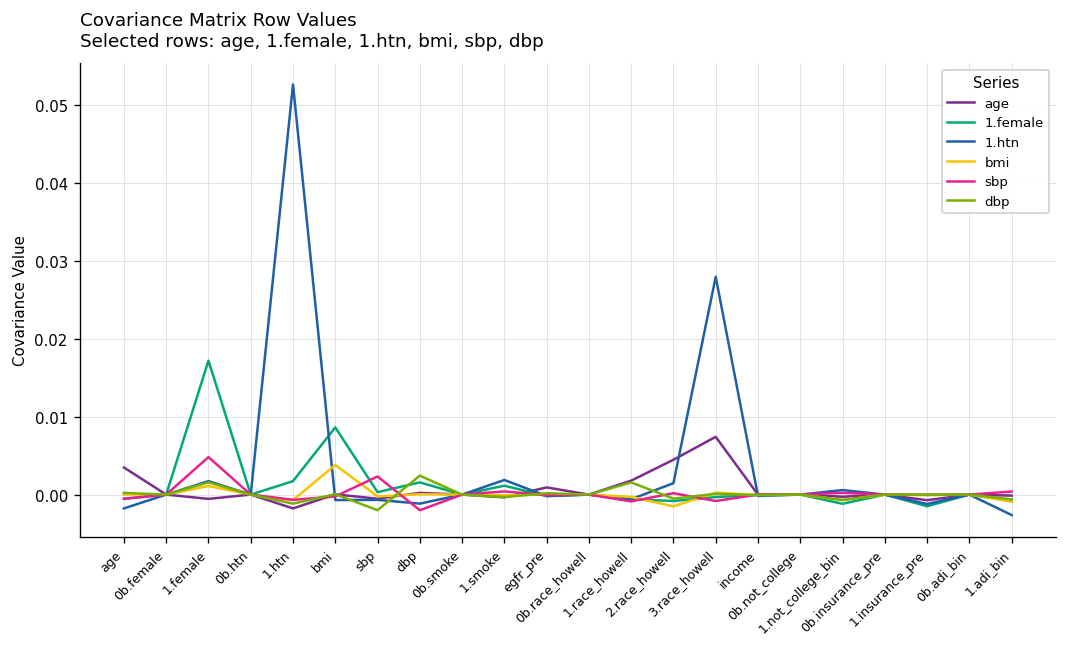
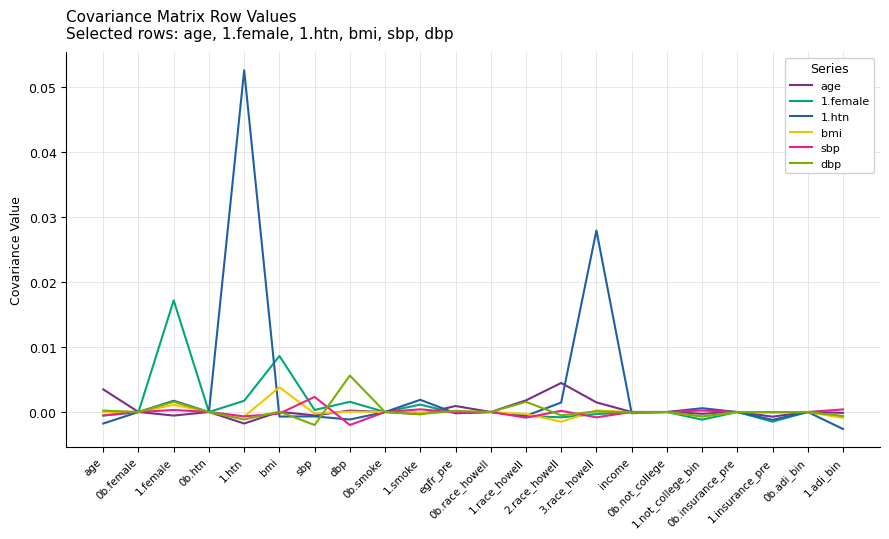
sbp, 1.female: 0.005 -> 0.000
dbp, dbp: 0.002 -> 0.006
age, 3.race_howell: 0.007 -> 0.001
